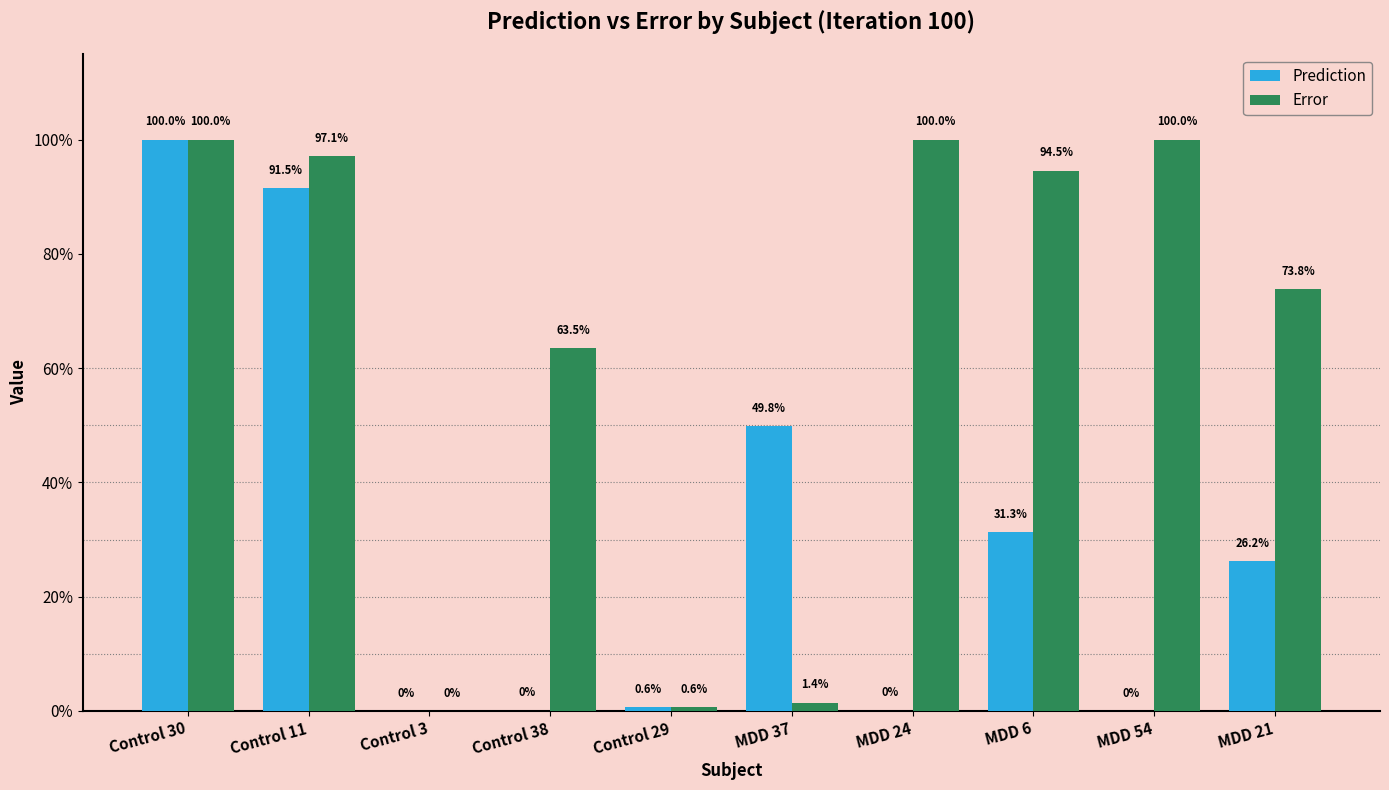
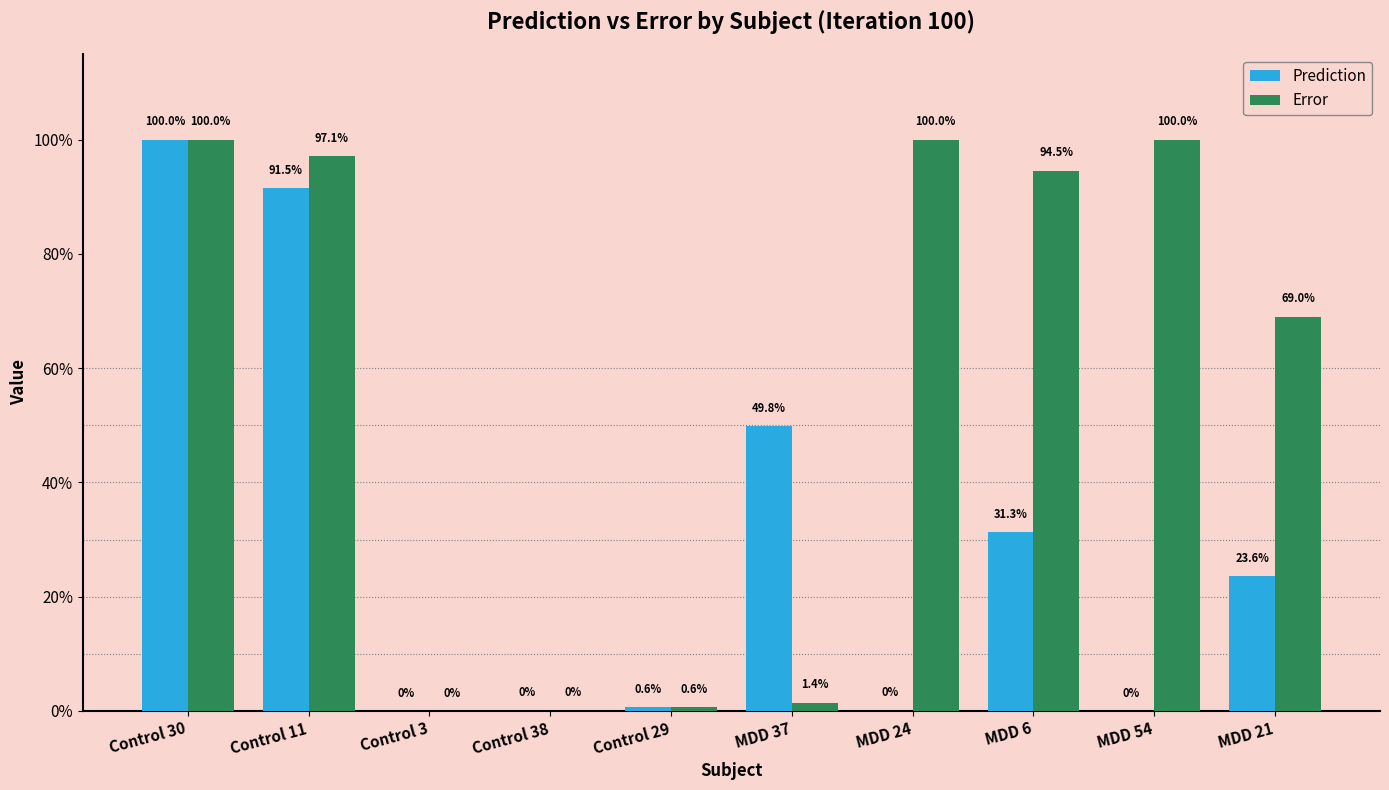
Error, Control 38: 63.5% -> 0%
Prediction, MDD 21: 26.2% -> 23.6%
Error, MDD 21: 73.8% -> 69.0%
